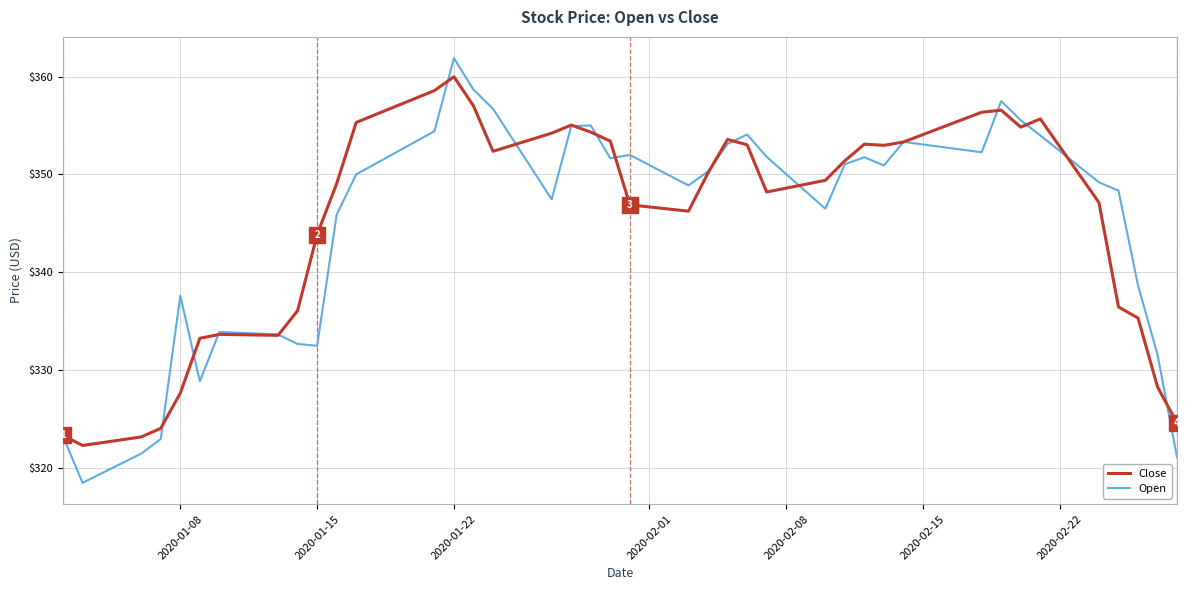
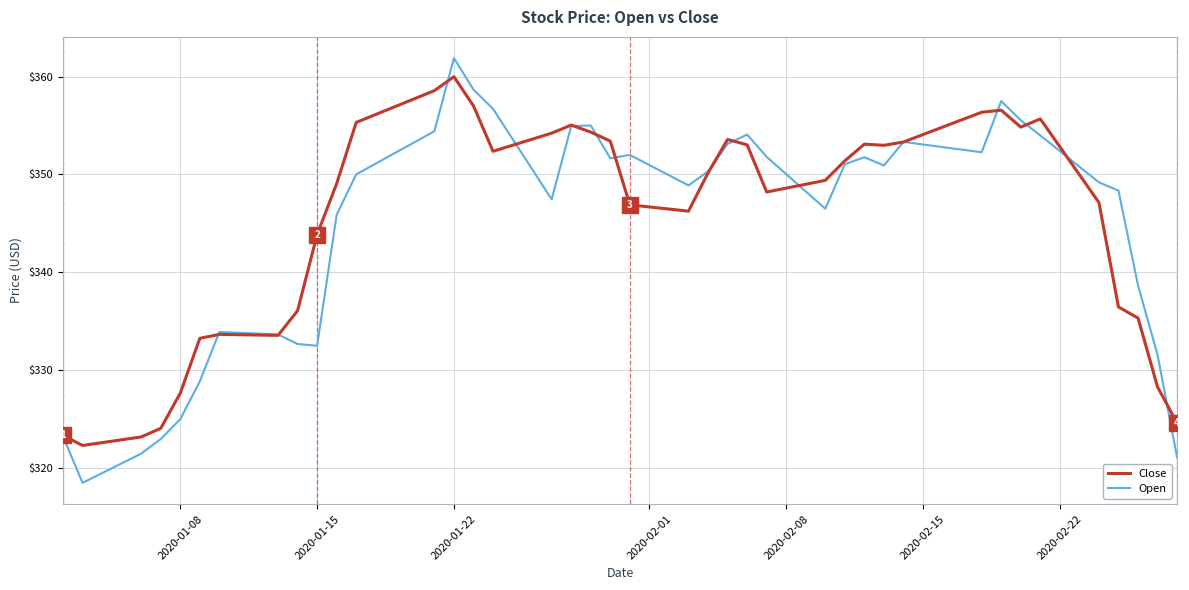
Open, 2020-01-08: $338 -> $325
